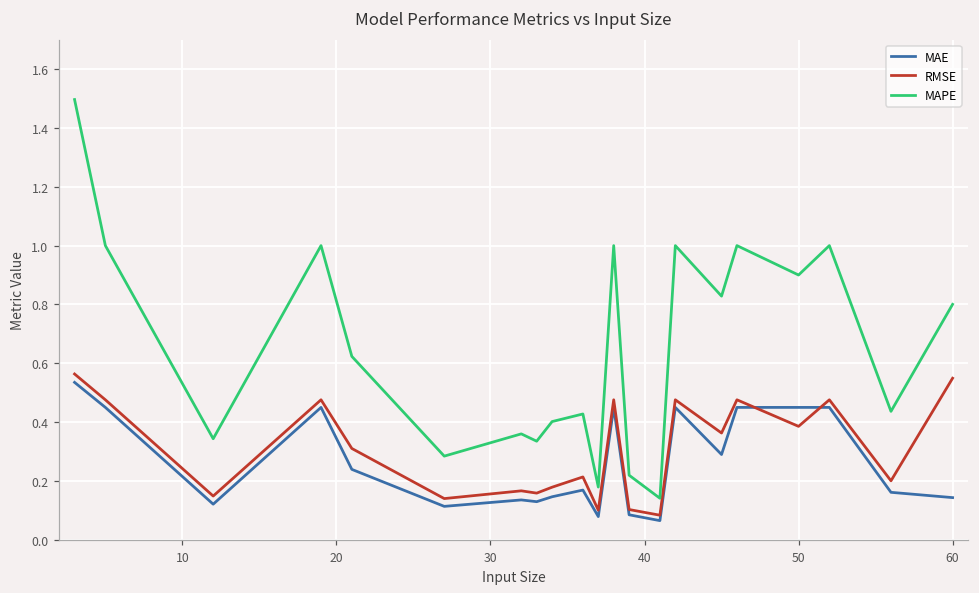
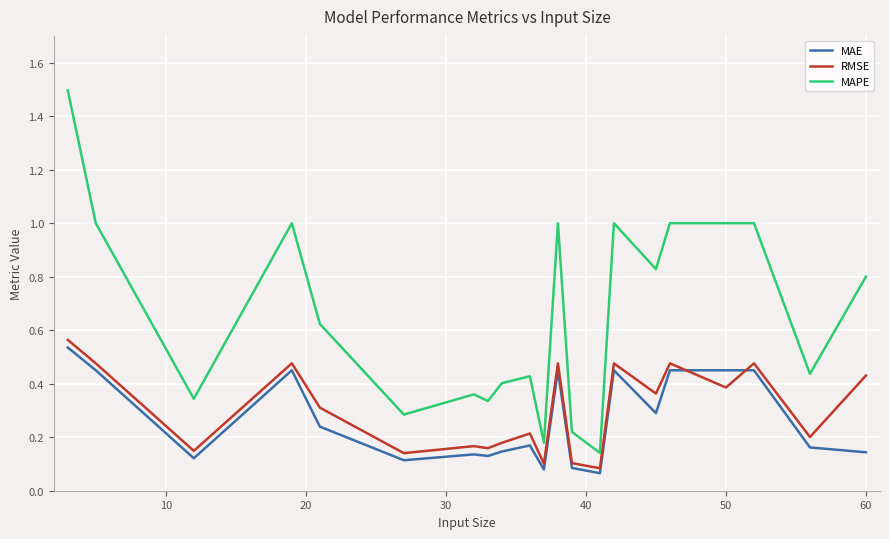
MAPE, 50: 0.9 -> 1.0
RMSE, 60: 0.55 -> 0.43
